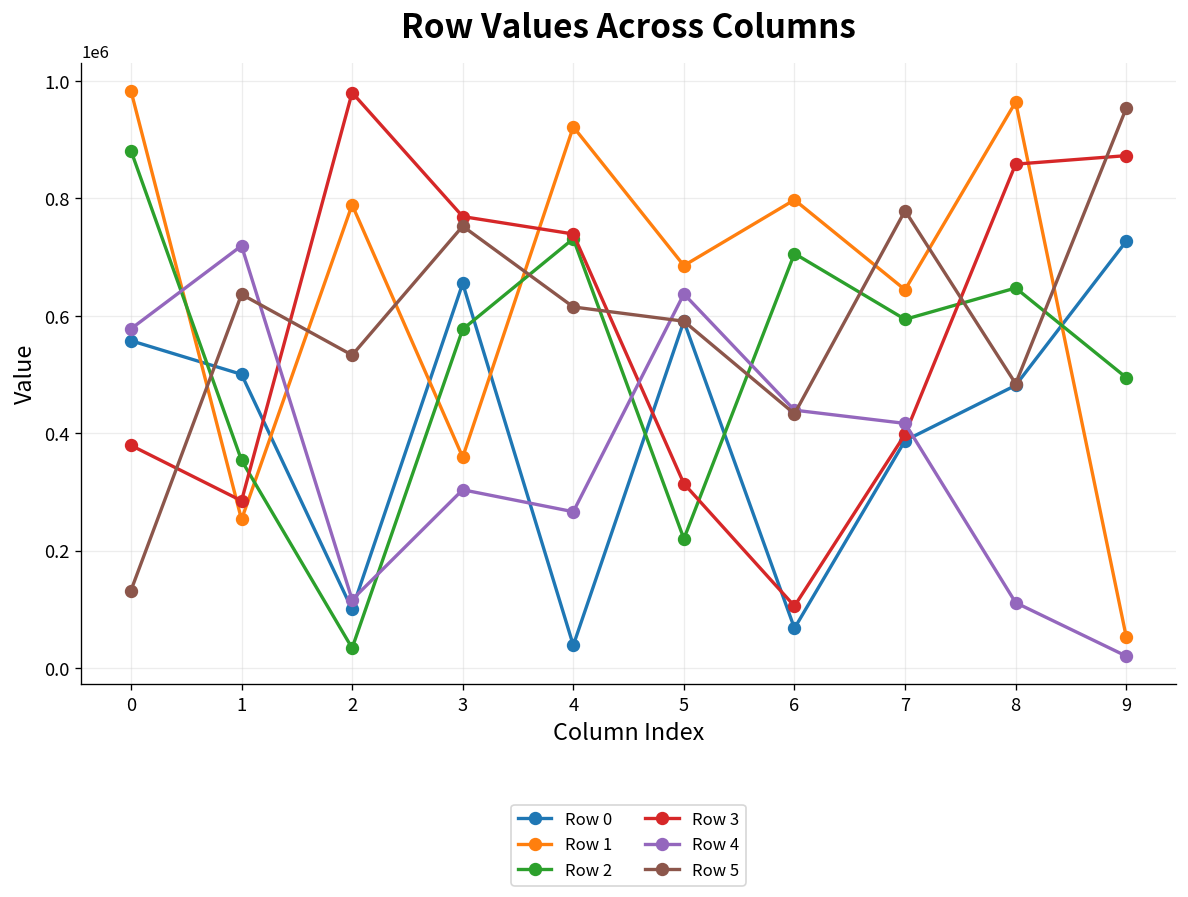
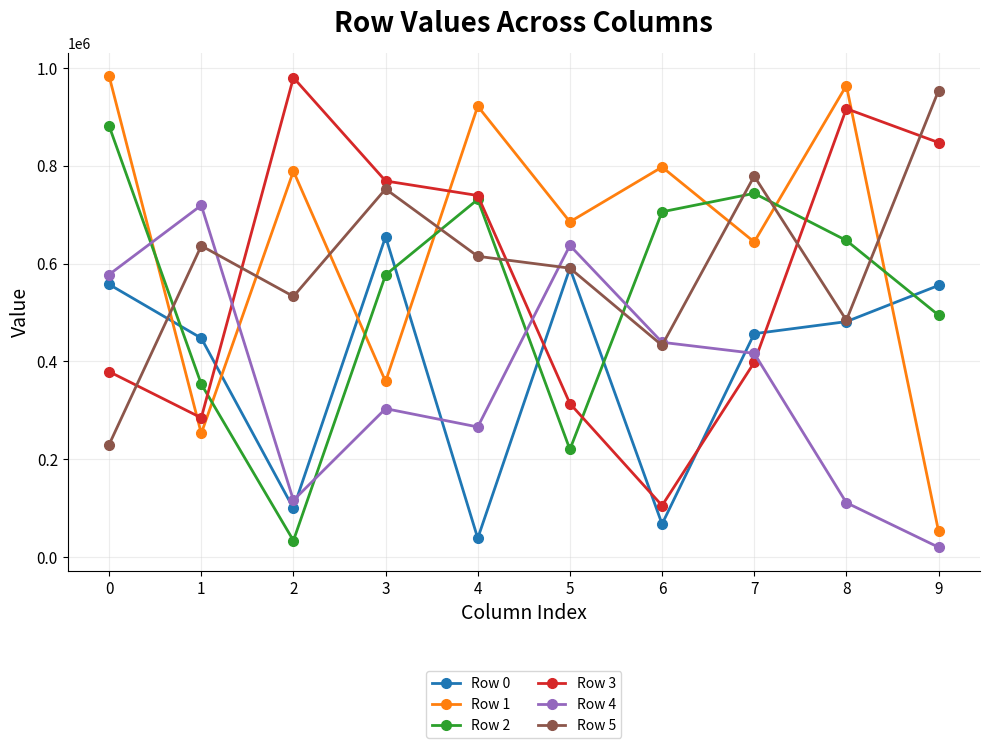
Row 5, 0: 130000 -> 230000
Row 0, 1: 500000 -> 450000
Row 0, 7: 390000 -> 460000
Row 2, 7: 590000 -> 740000
Row 3, 8: 860000 -> 920000
Row 0, 9: 730000 -> 560000
Row 3, 9: 870000 -> 850000
